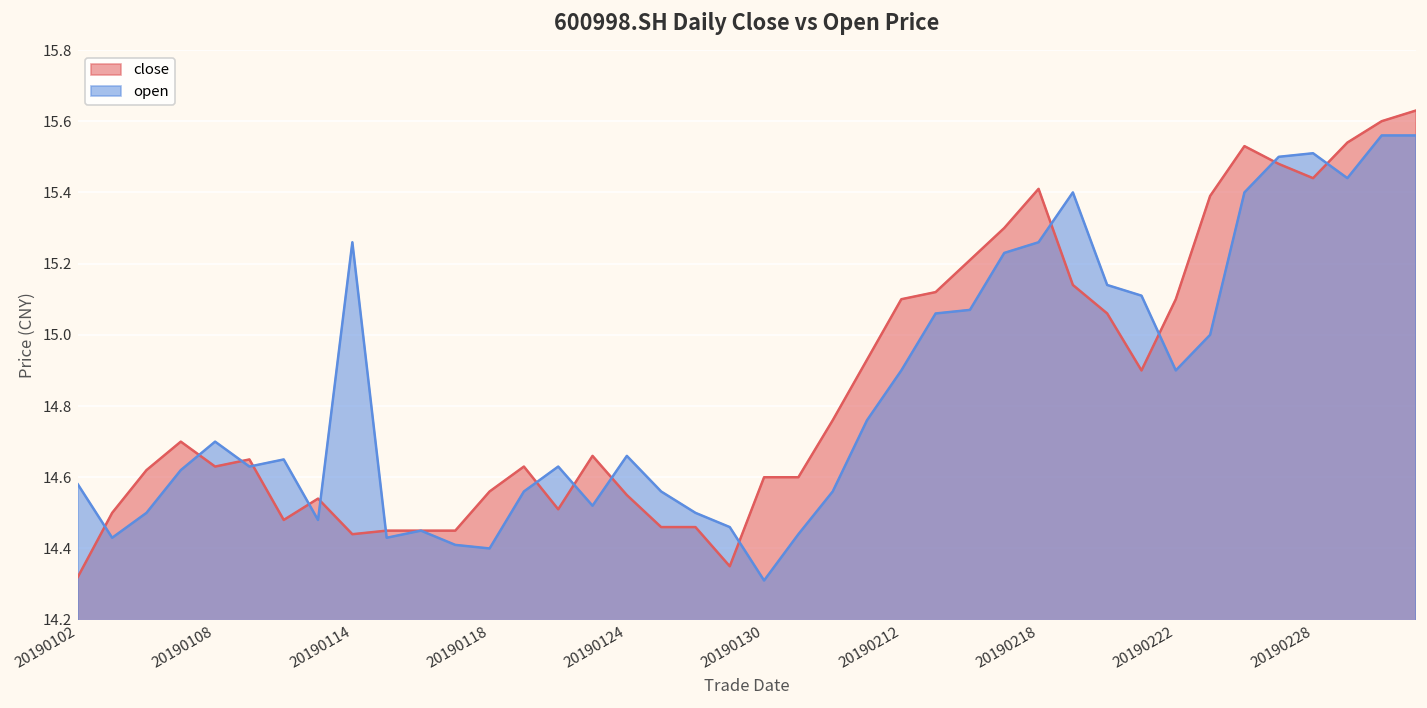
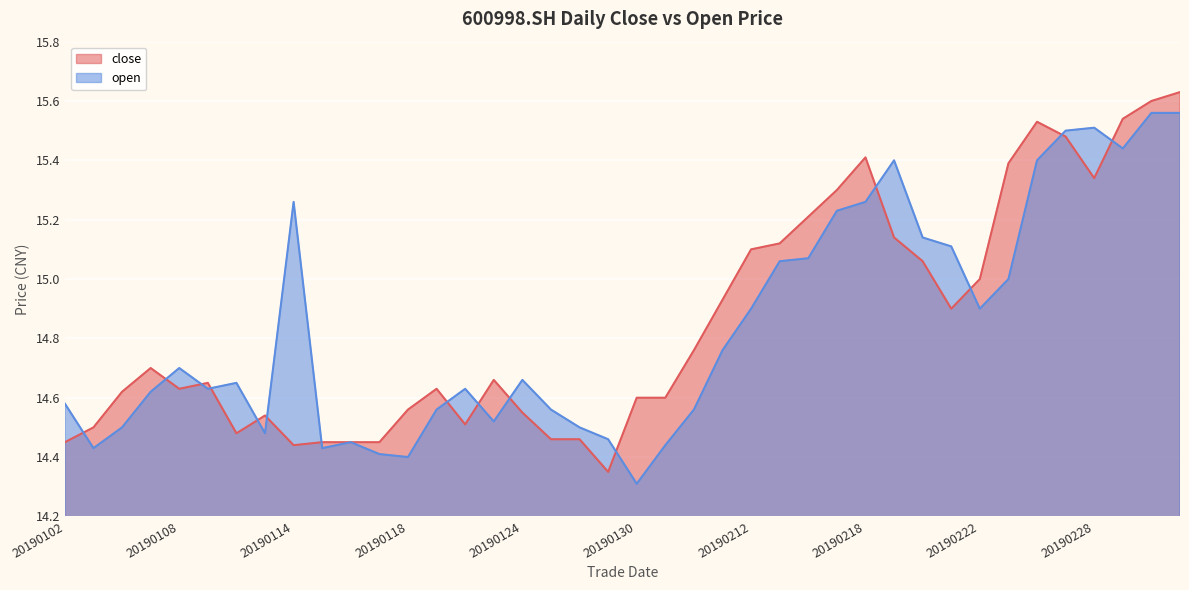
close, 20190102: 14.32 -> 14.45
close, 20190222: 15.1 -> 15.0
close, 20190228: 15.44 -> 15.34
